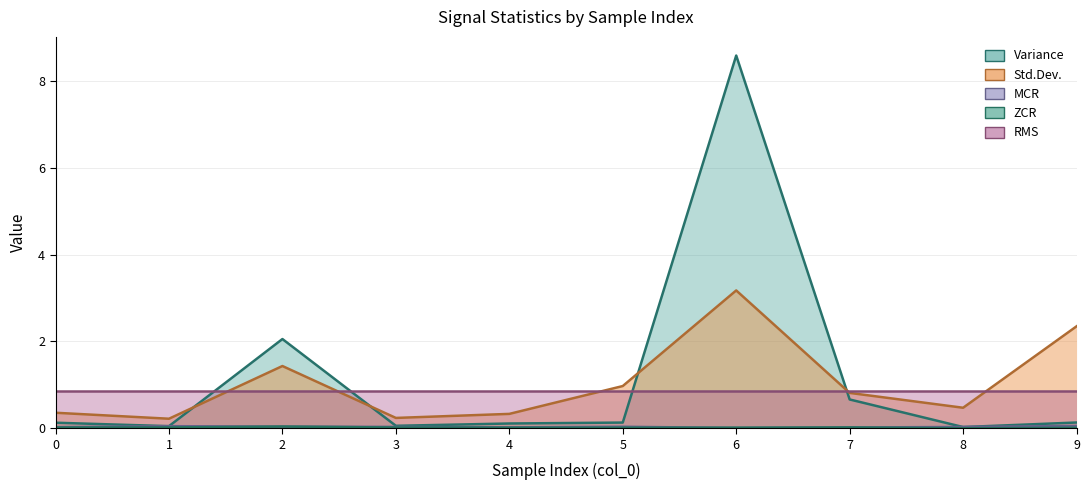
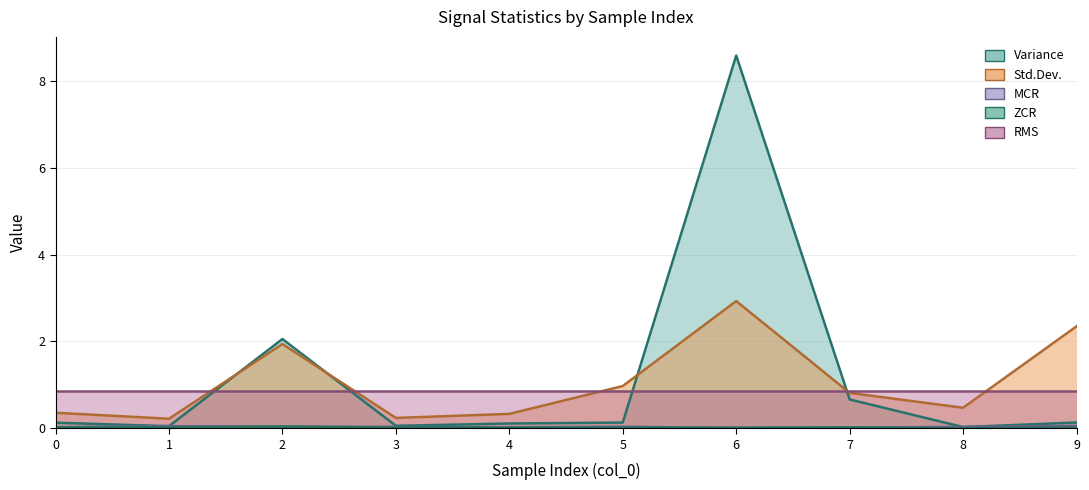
Std.Dev., 2: 1.4 -> 1.9
Std.Dev., 6: 3.2 -> 2.9
